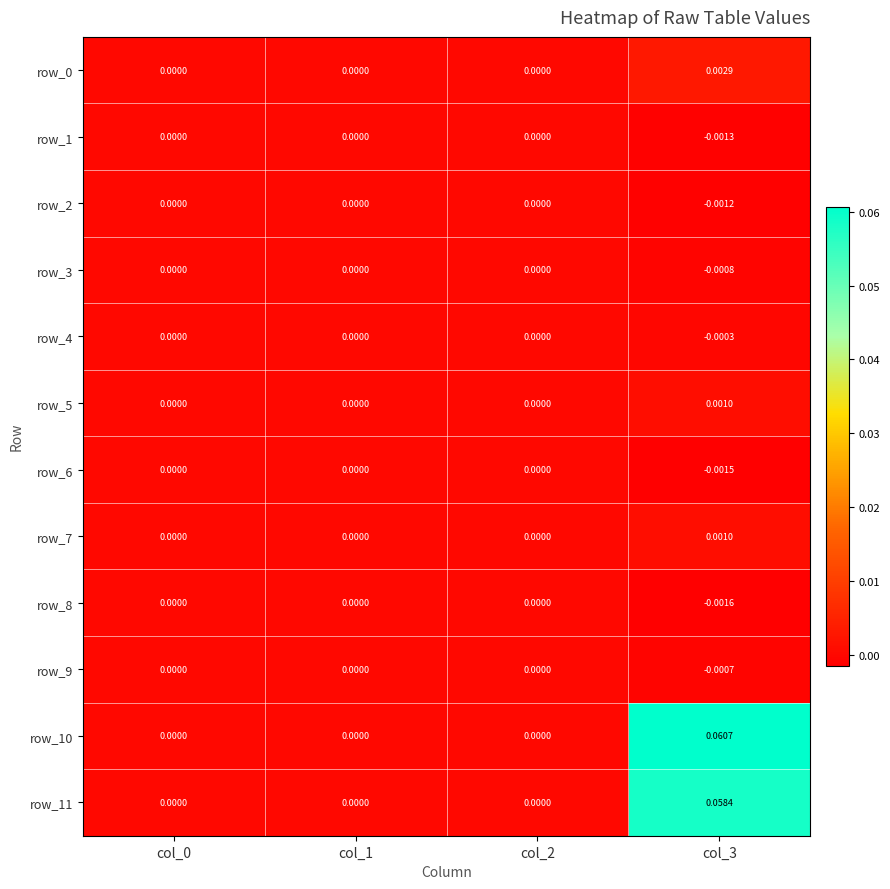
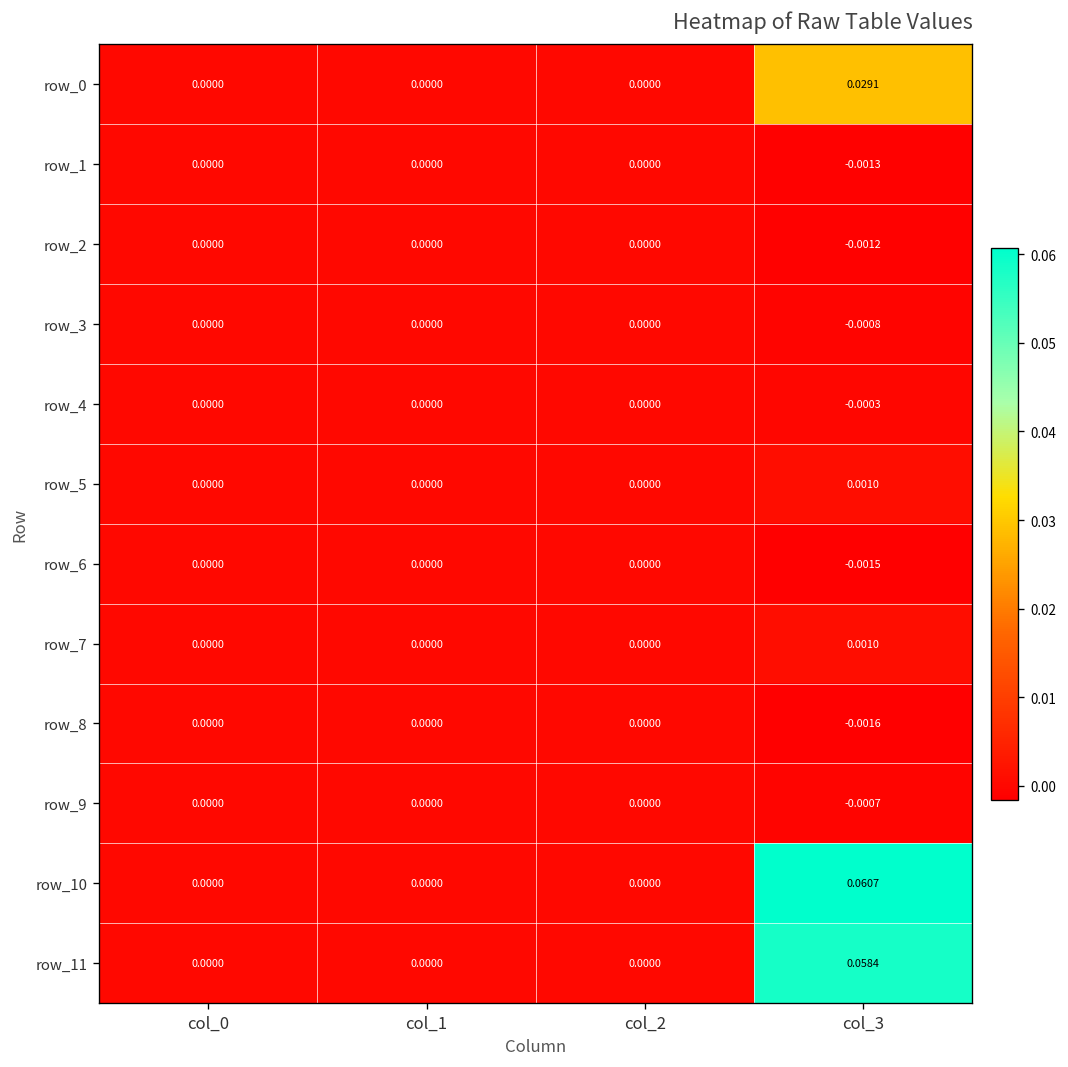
row_0, col_3: 0.0029 -> 0.0291
